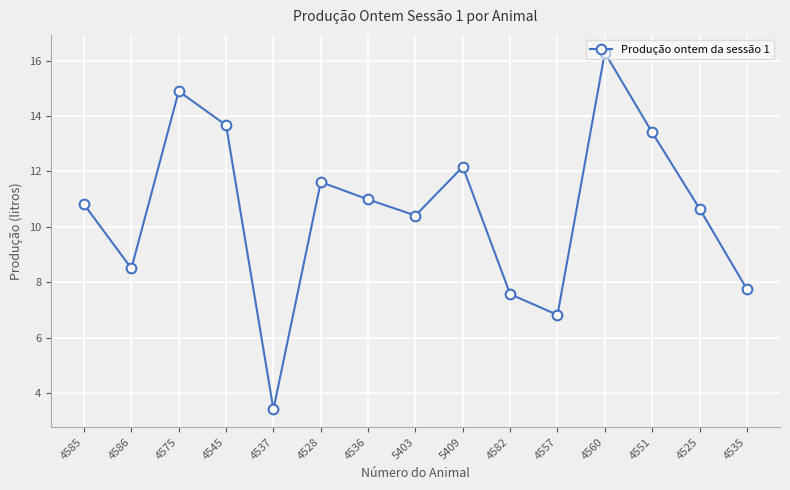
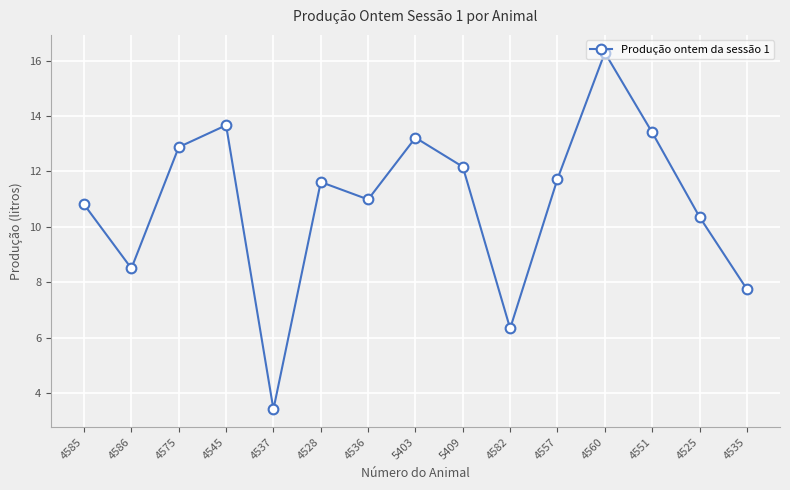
4575: 14.9 -> 12.9
5403: 10.4 -> 13.2
4582: 7.6 -> 6.3
4557: 6.8 -> 11.7
4525: 10.7 -> 10.4
